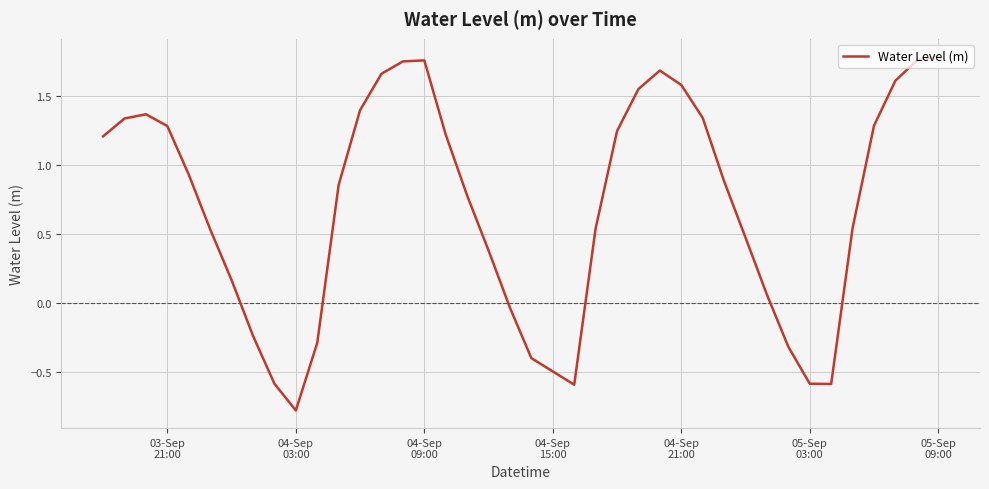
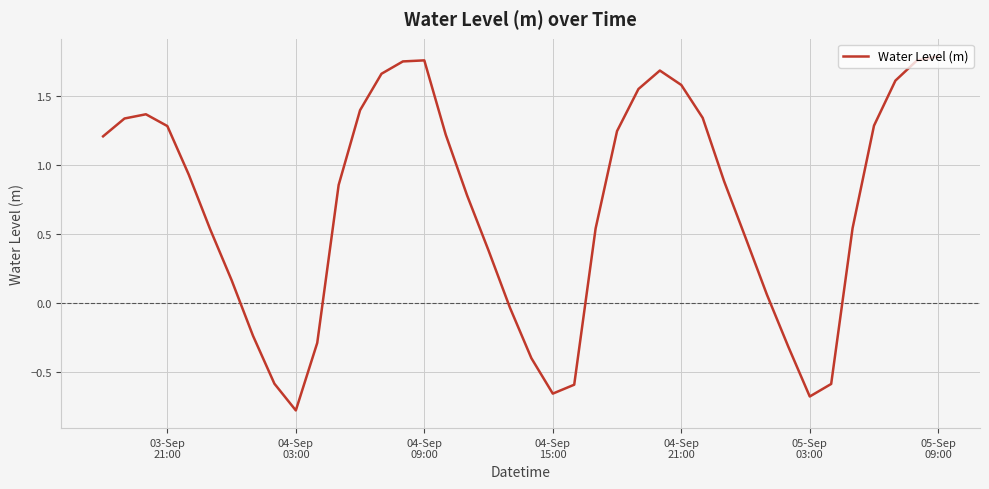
04-Sep 15:00: -0.50 -> -0.66
05-Sep 03:00: -0.59 -> -0.68
